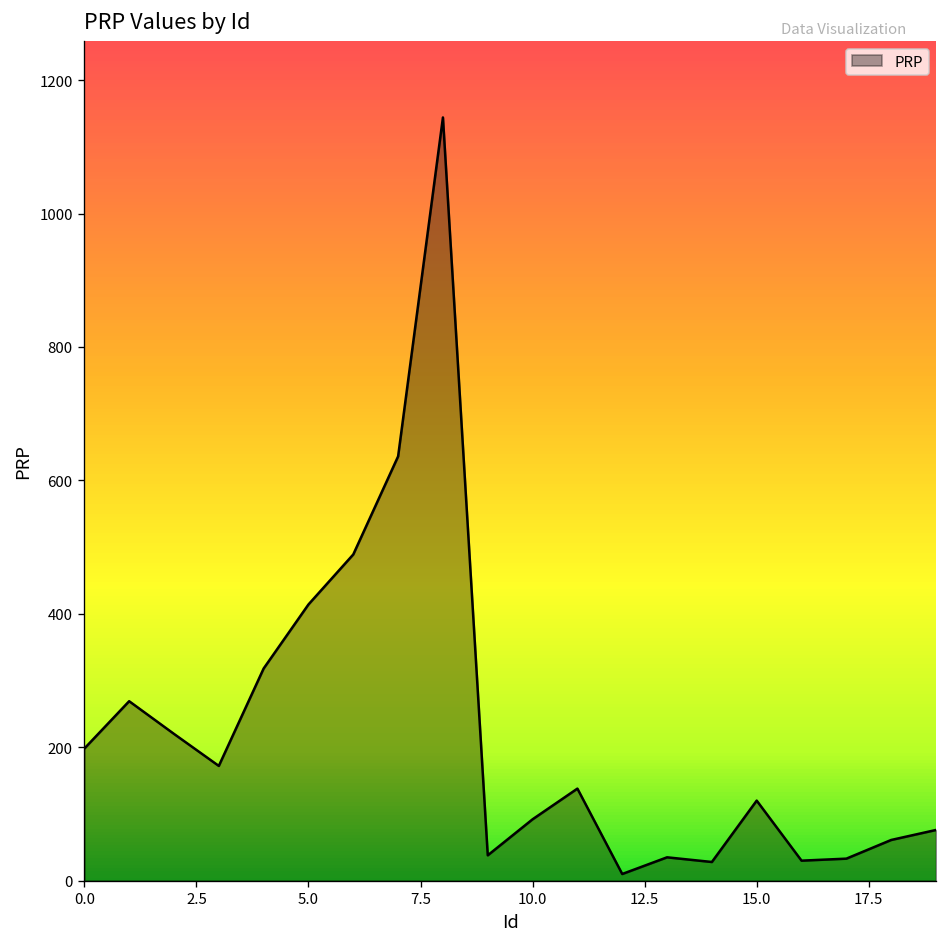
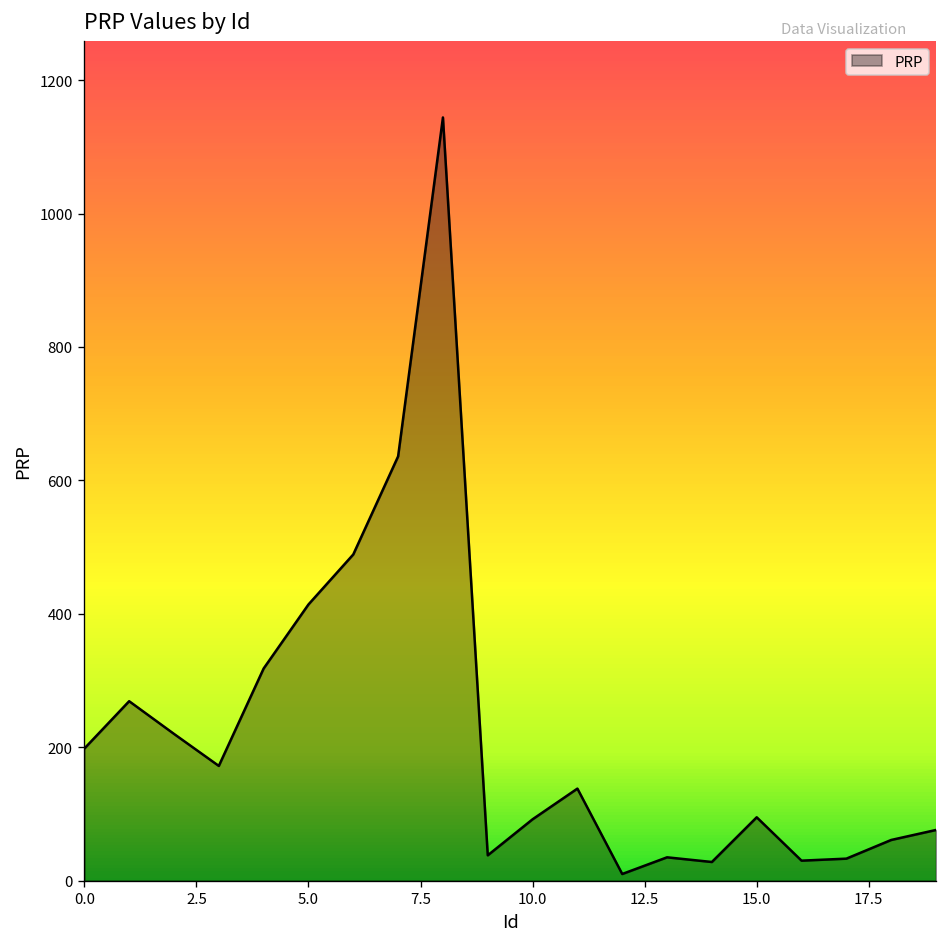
15.0: 120 -> 100
